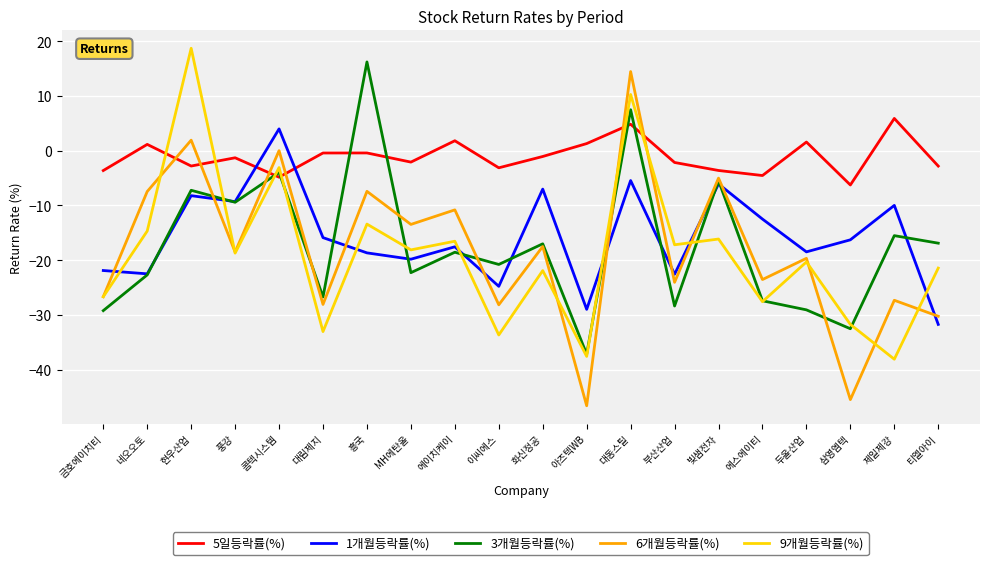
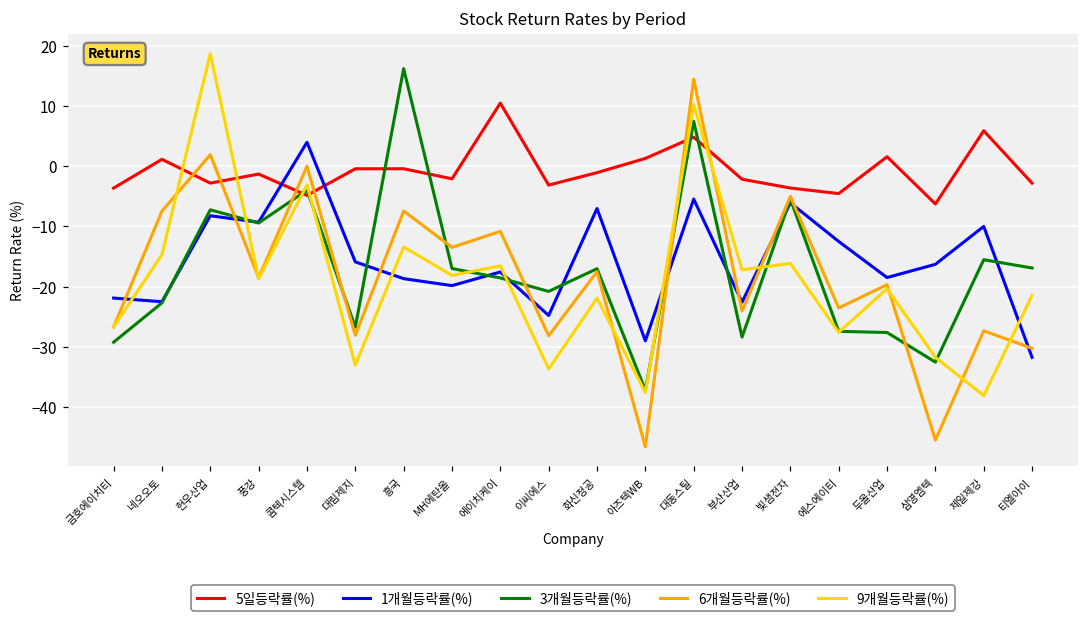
3개월등락률(%), MH에탄올: -22 -> -17
5일등락률(%), 에이치케이: 2 -> 10
3개월등락률(%), 두올산업: -29 -> -28
